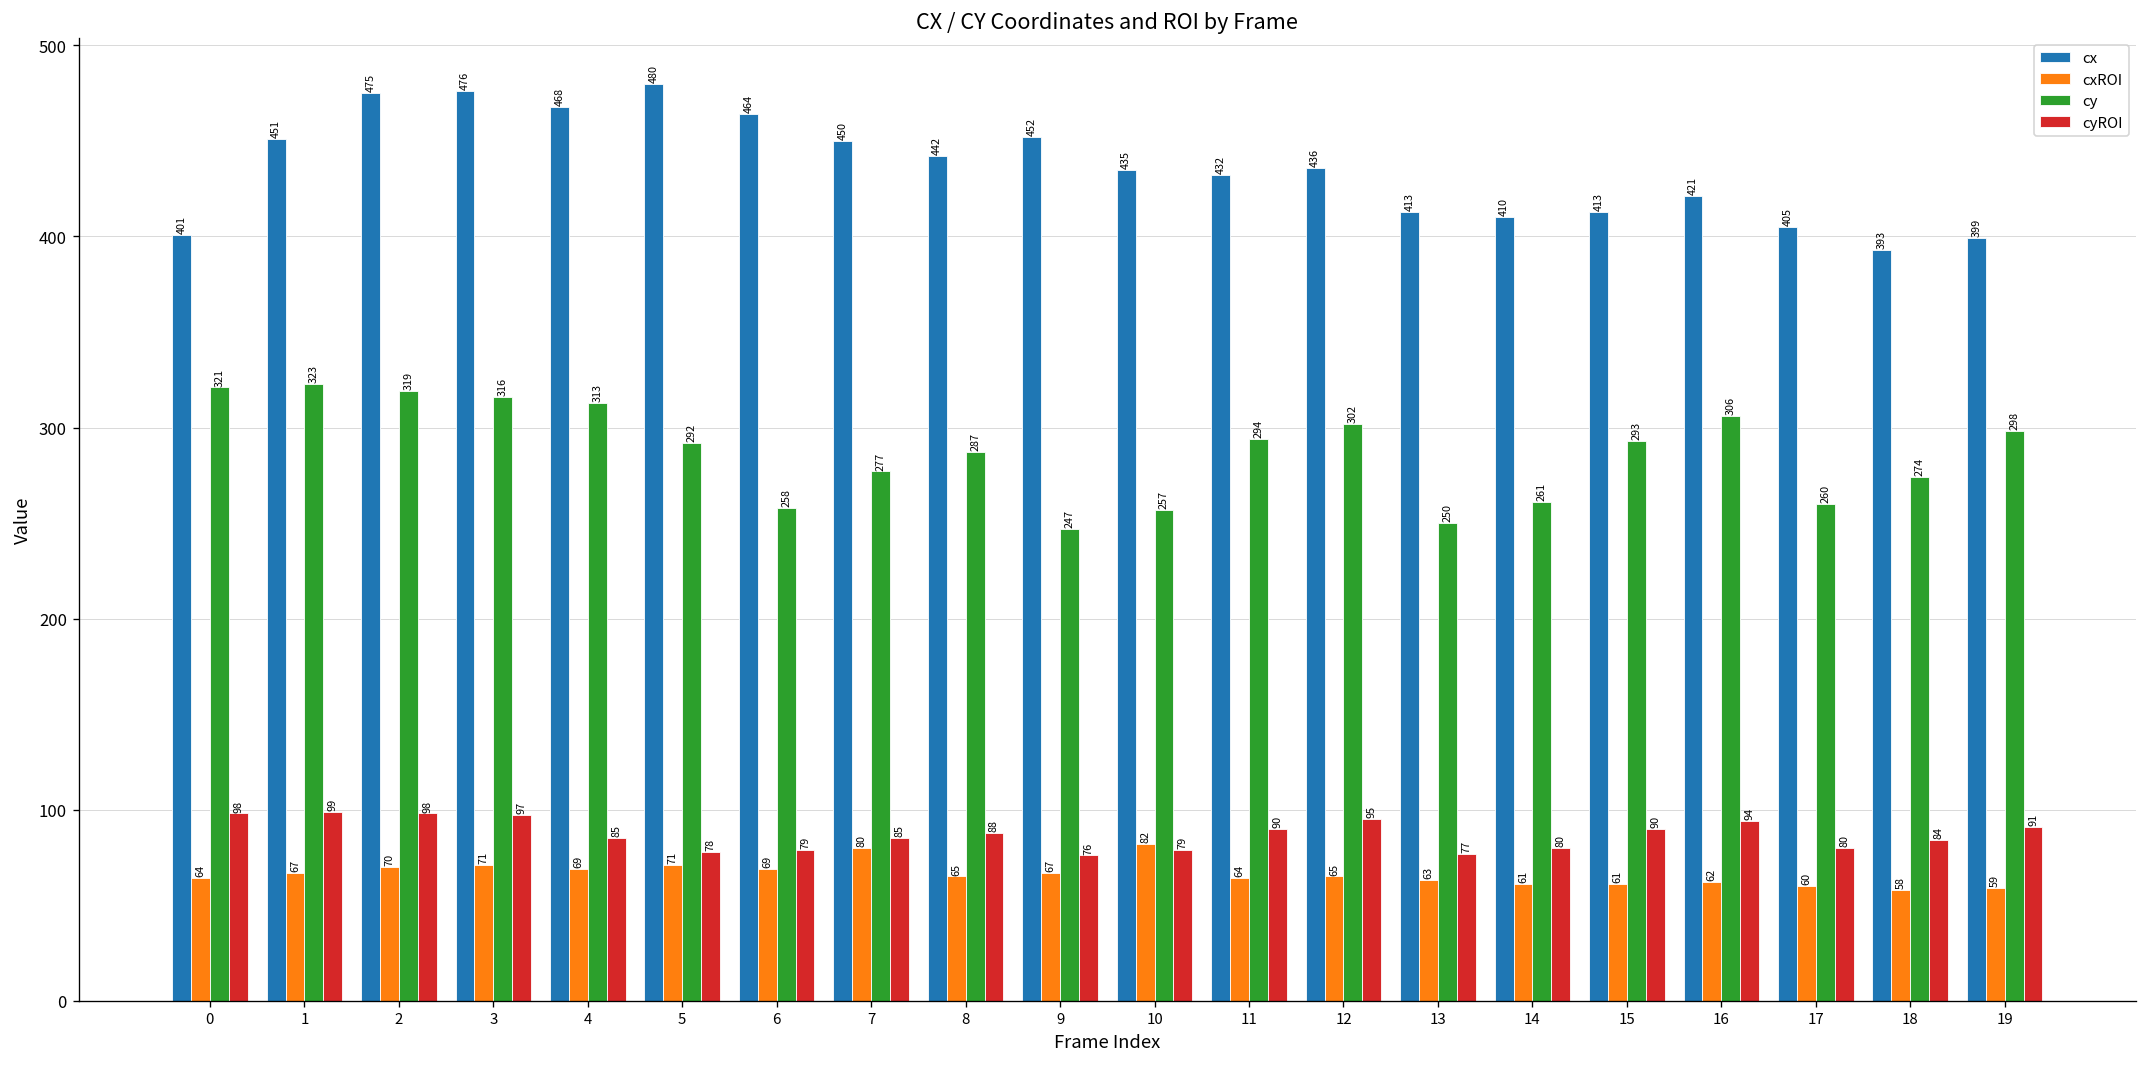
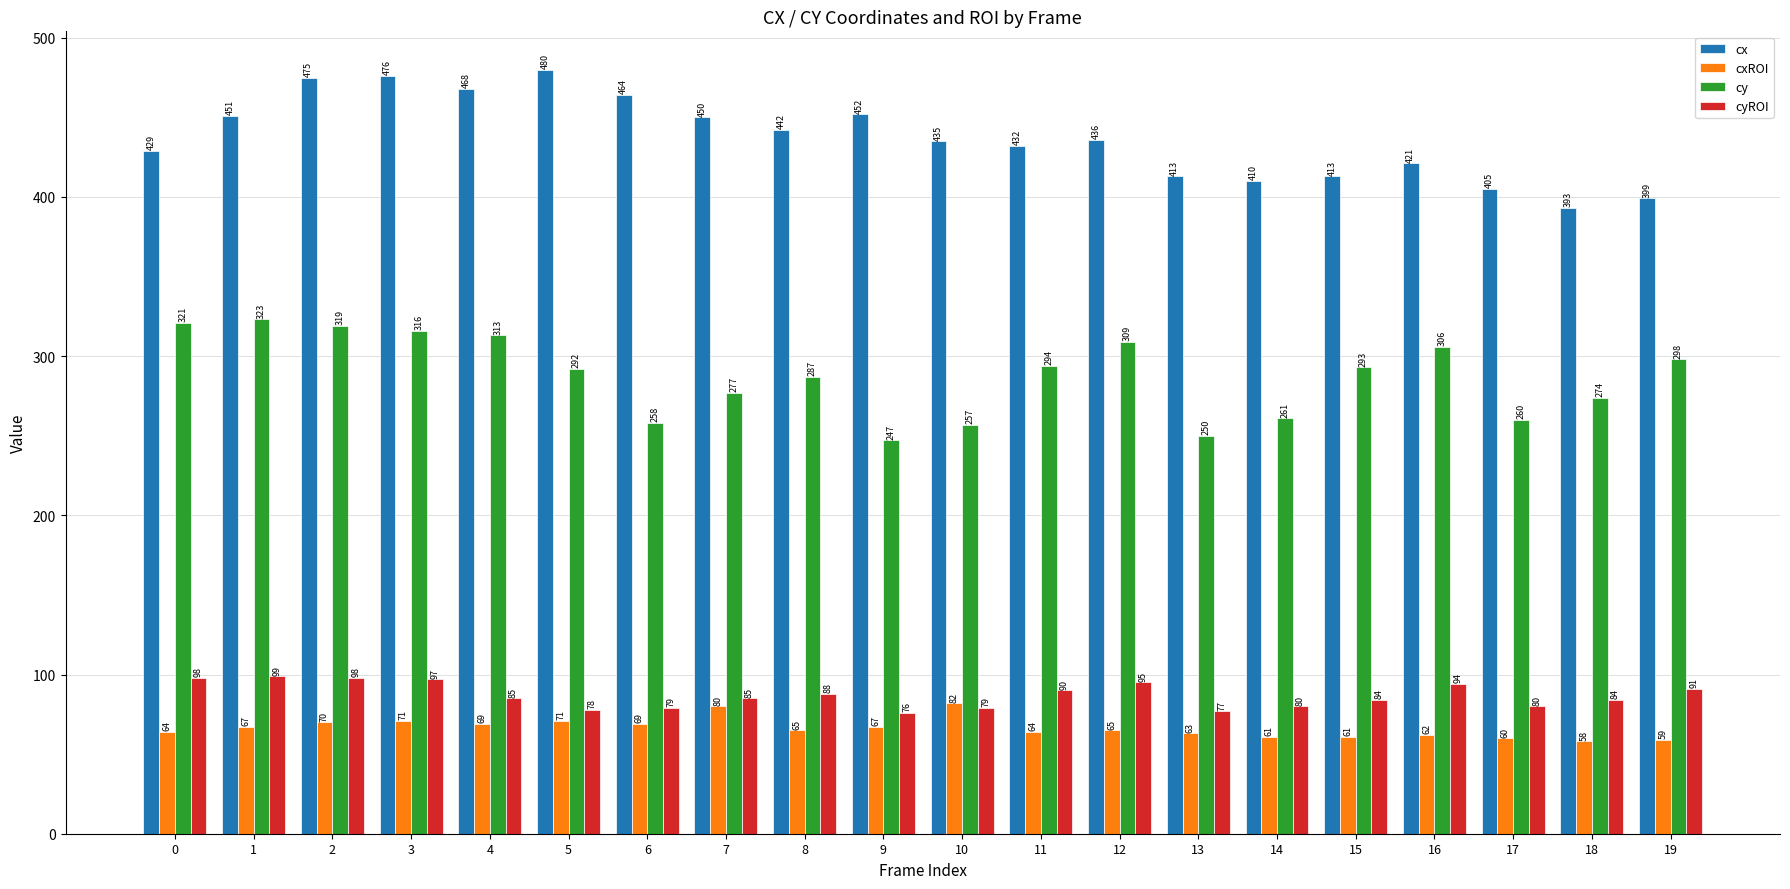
cx, 0: 401 -> 429
cy, 12: 302 -> 309
cyROI, 15: 90 -> 84
